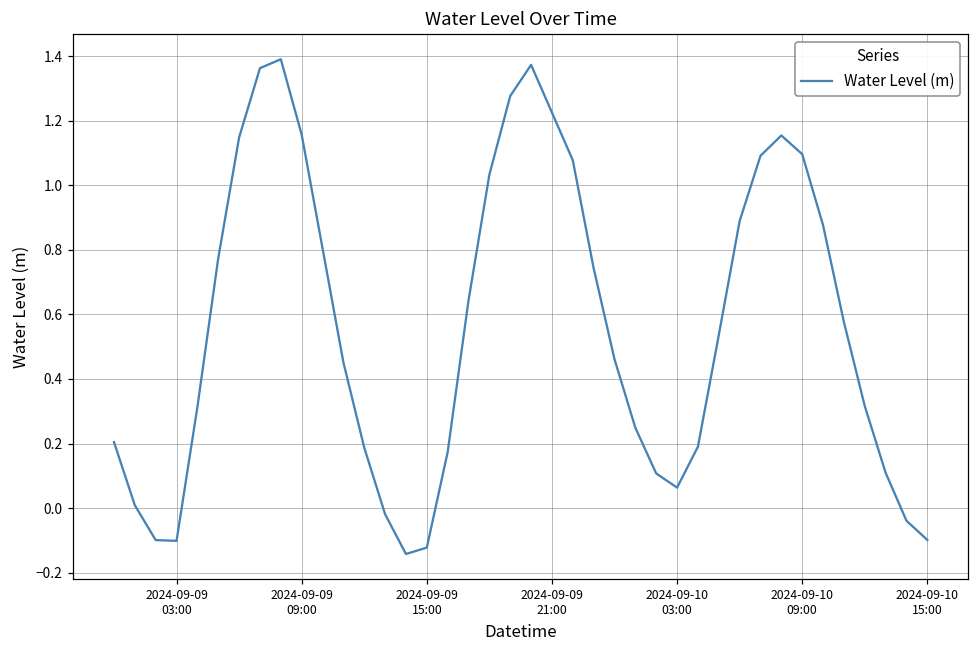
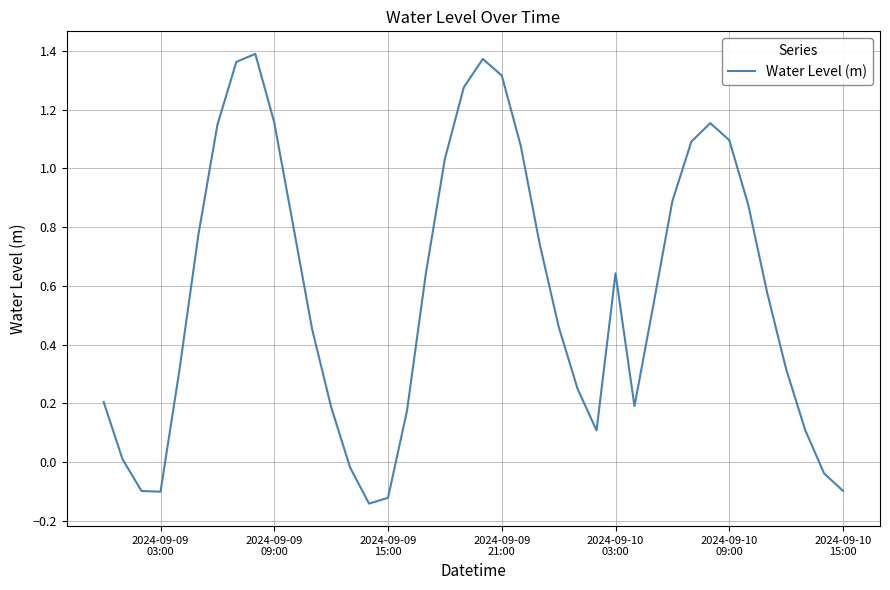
2024-09-09 21:00: 1.23 -> 1.32
2024-09-10 03:00: 0.06 -> 0.64
